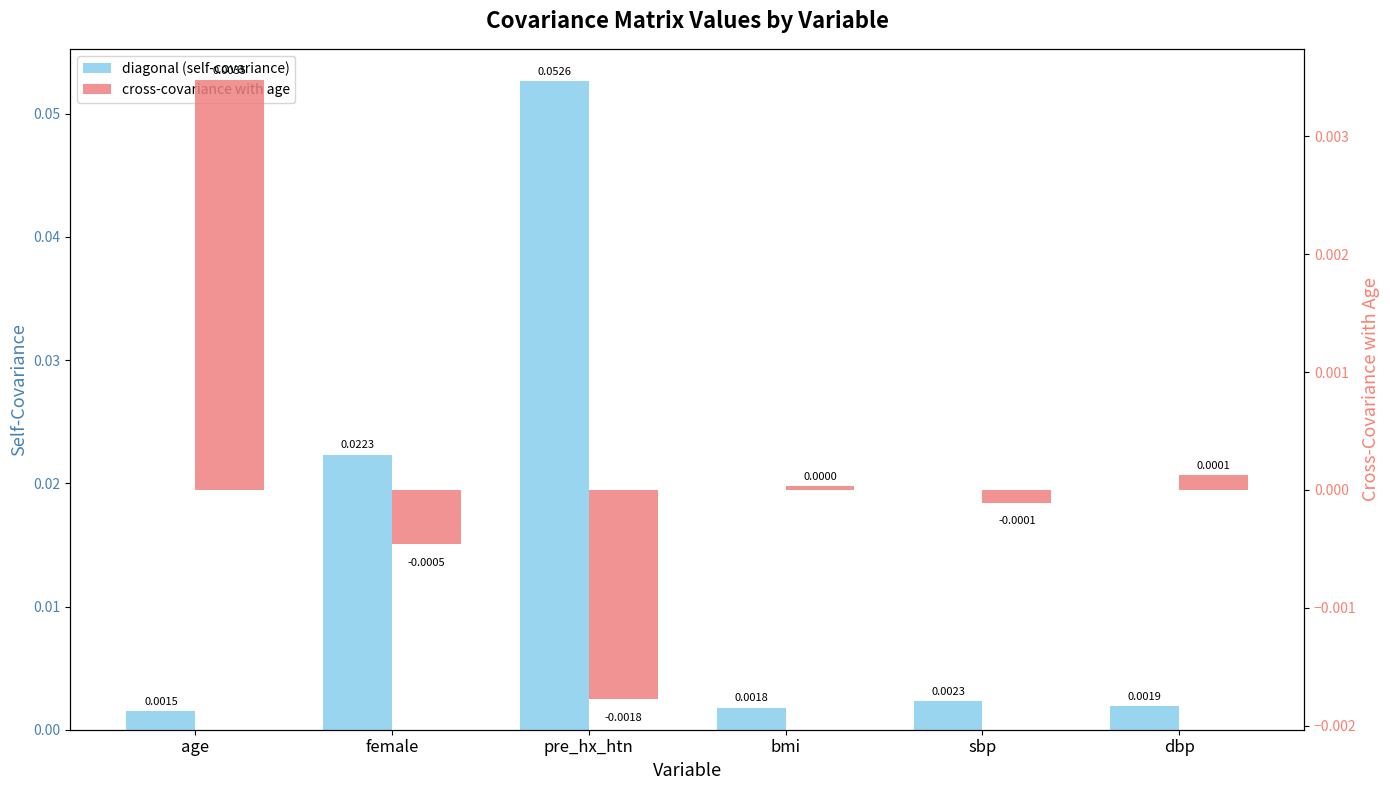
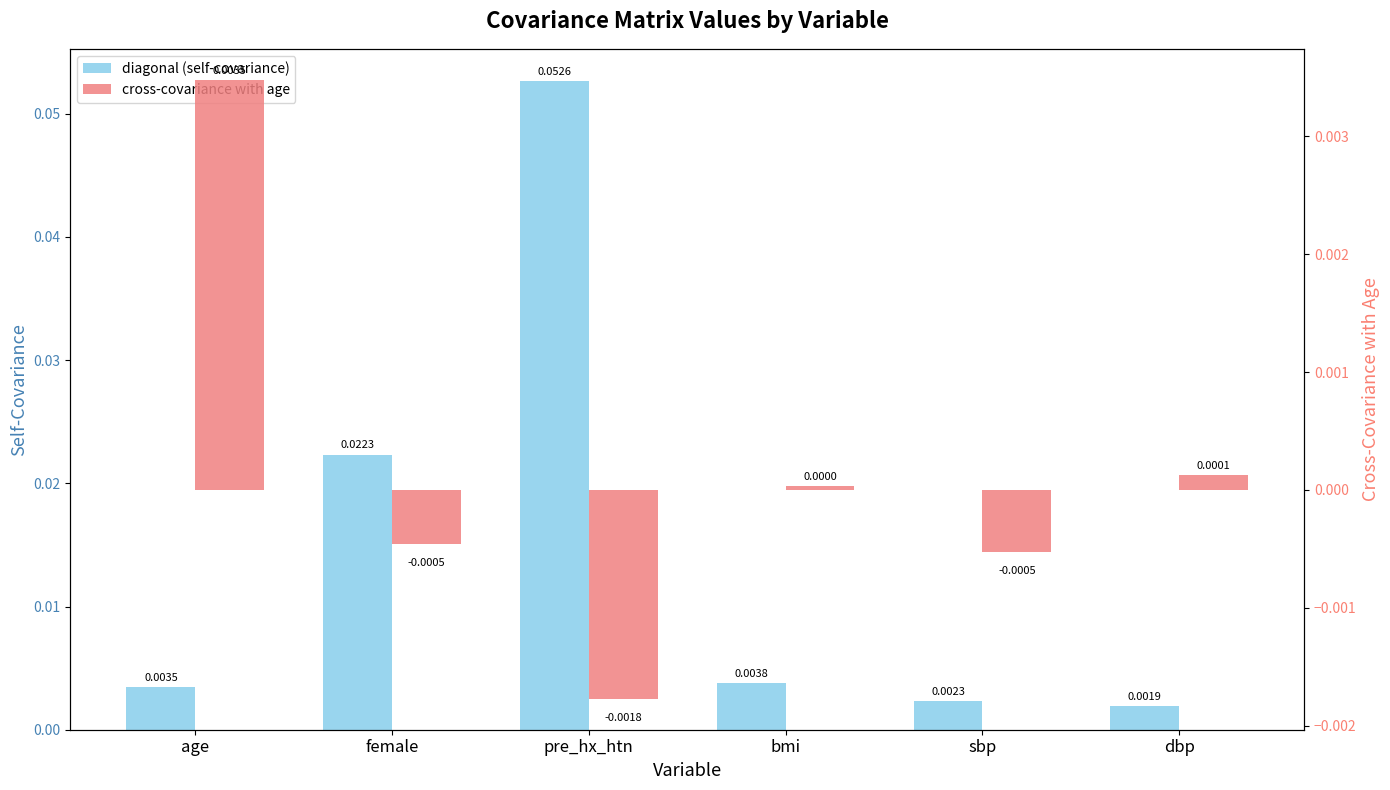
diagonal (self-covariance), age: 0.0015 -> 0.0035
diagonal (self-covariance), bmi: 0.0018 -> 0.0038
cross-covariance with age, sbp: -0.0001 -> -0.0005
